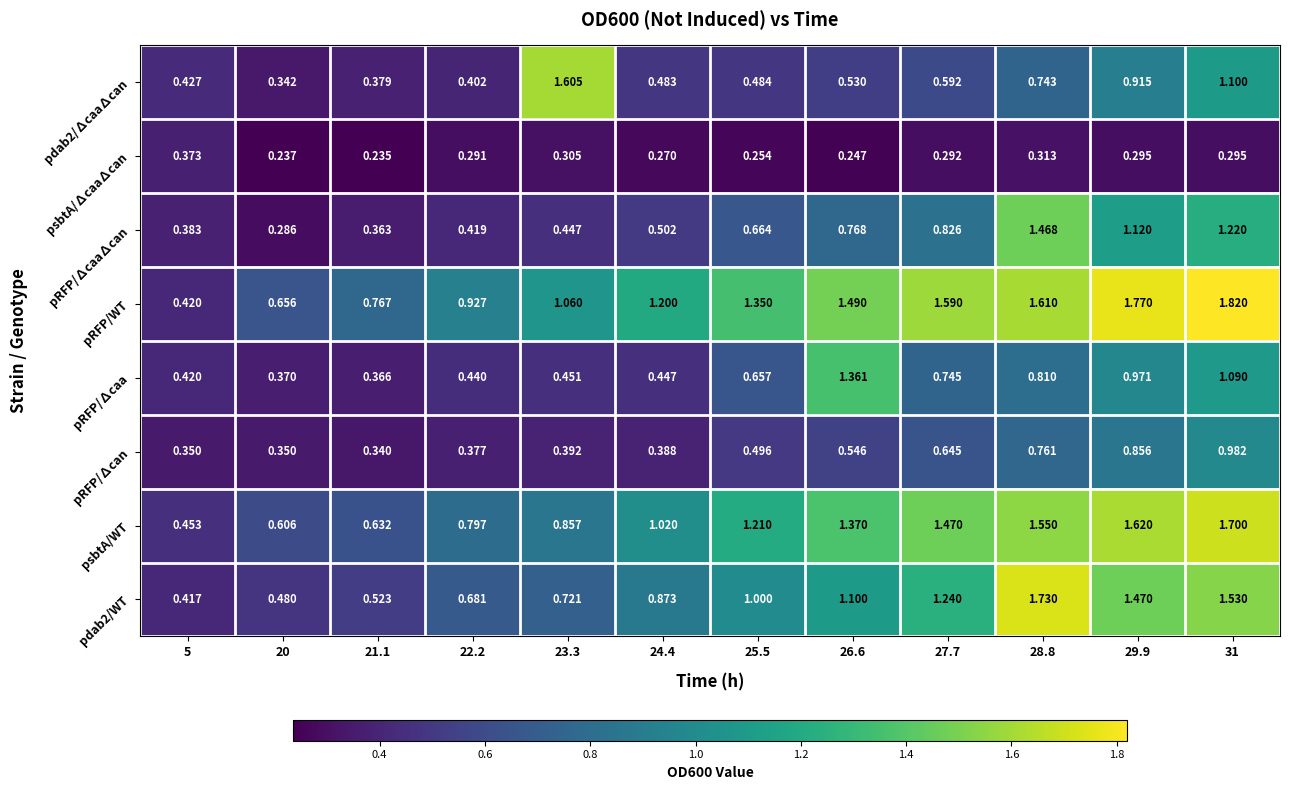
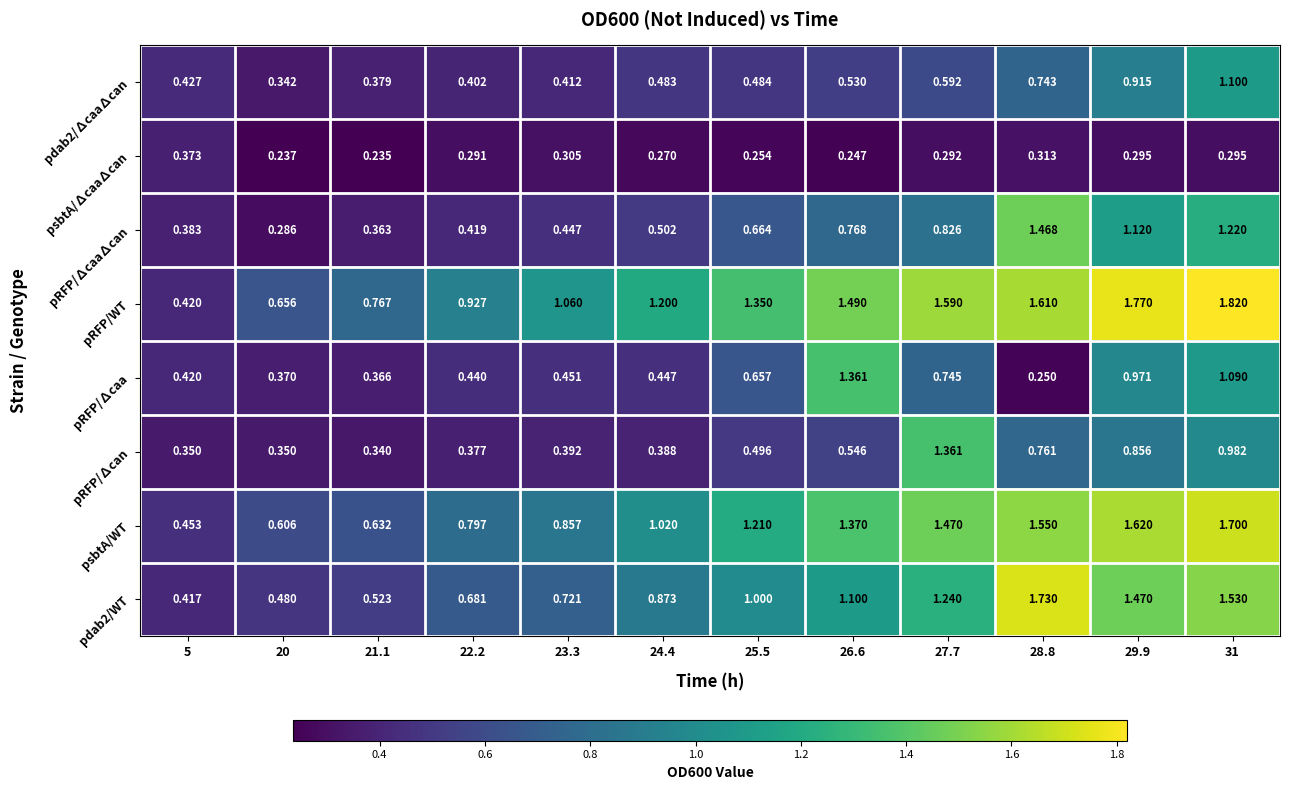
pdab2/∆caa∆can, 23.3: 1.605 -> 0.412
pRFP/∆caa, 28.8: 0.810 -> 0.250
pRFP/∆can, 27.7: 0.645 -> 1.361
